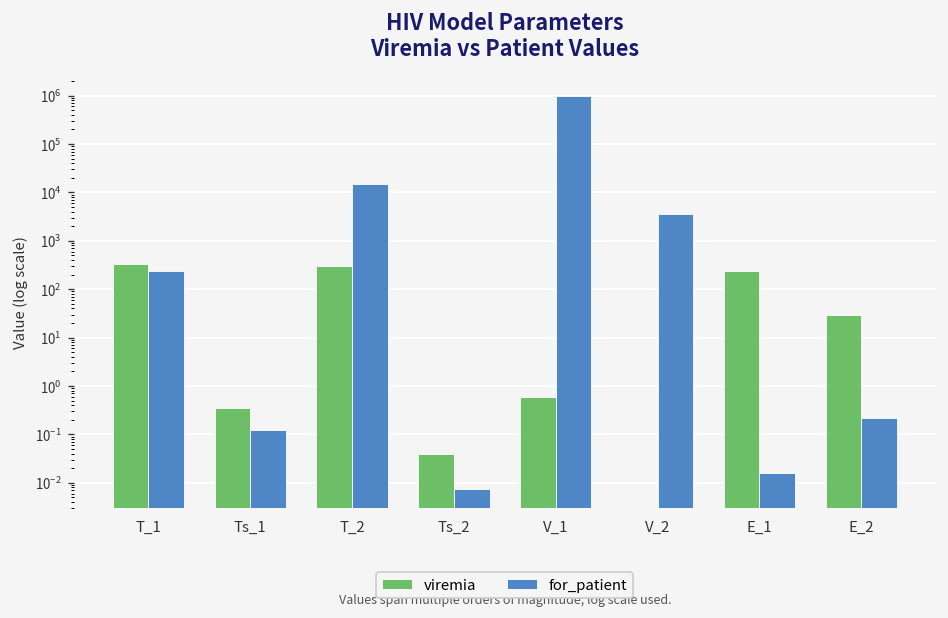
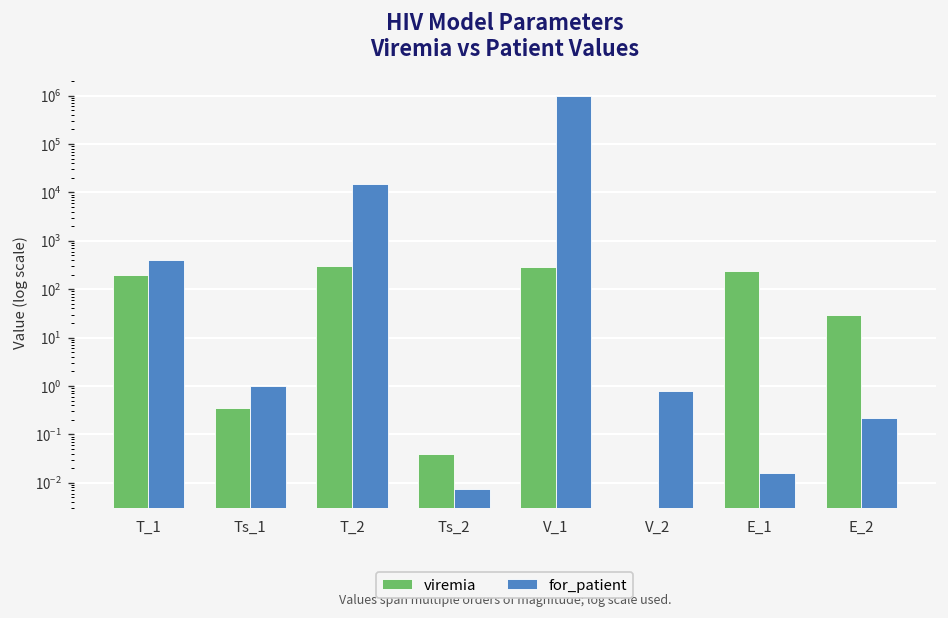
viremia, T_1: 300 -> 200
for_patient, T_1: 200 -> 400
for_patient, Ts_1: 0.12 -> 1.0
viremia, V_1: 0.6 -> 300
for_patient, V_2: 4000 -> 0.8
